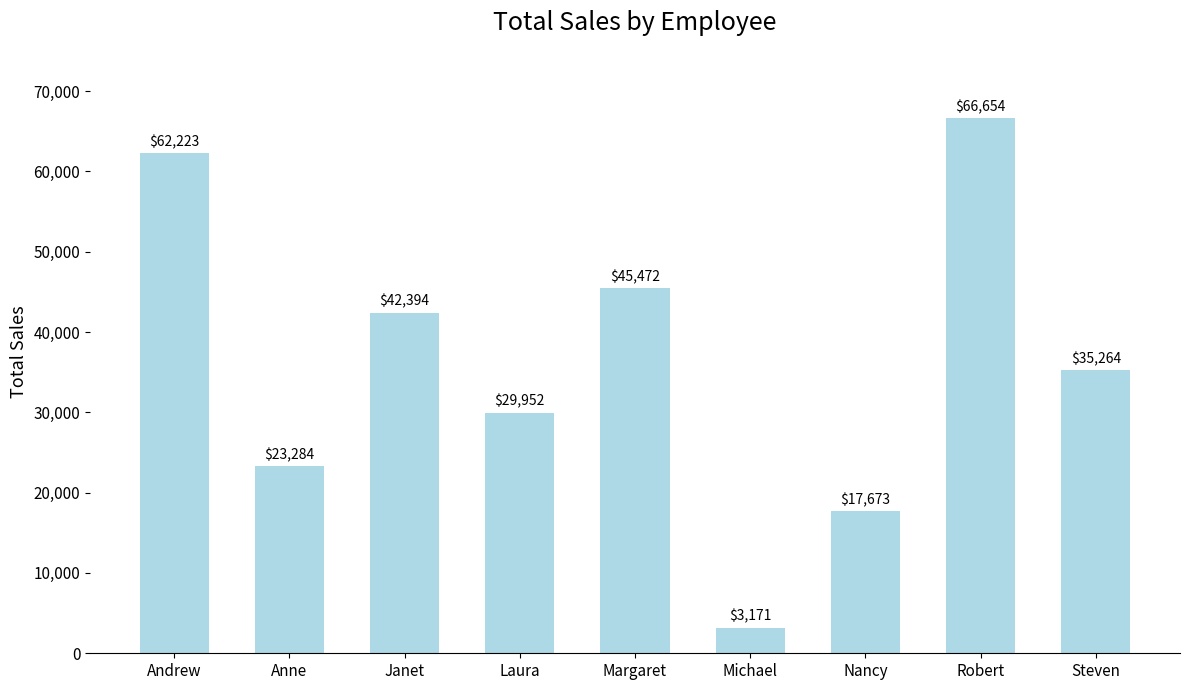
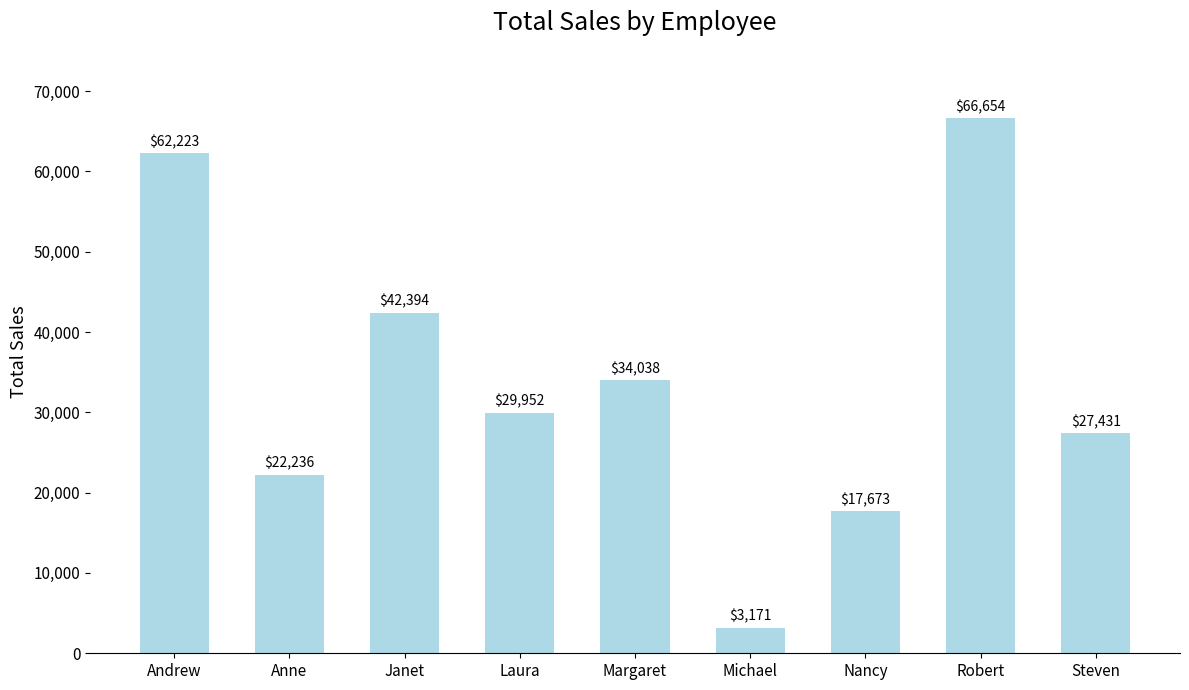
Anne: $23,284 -> $22,236
Margaret: $45,472 -> $34,038
Steven: $35,264 -> $27,431
